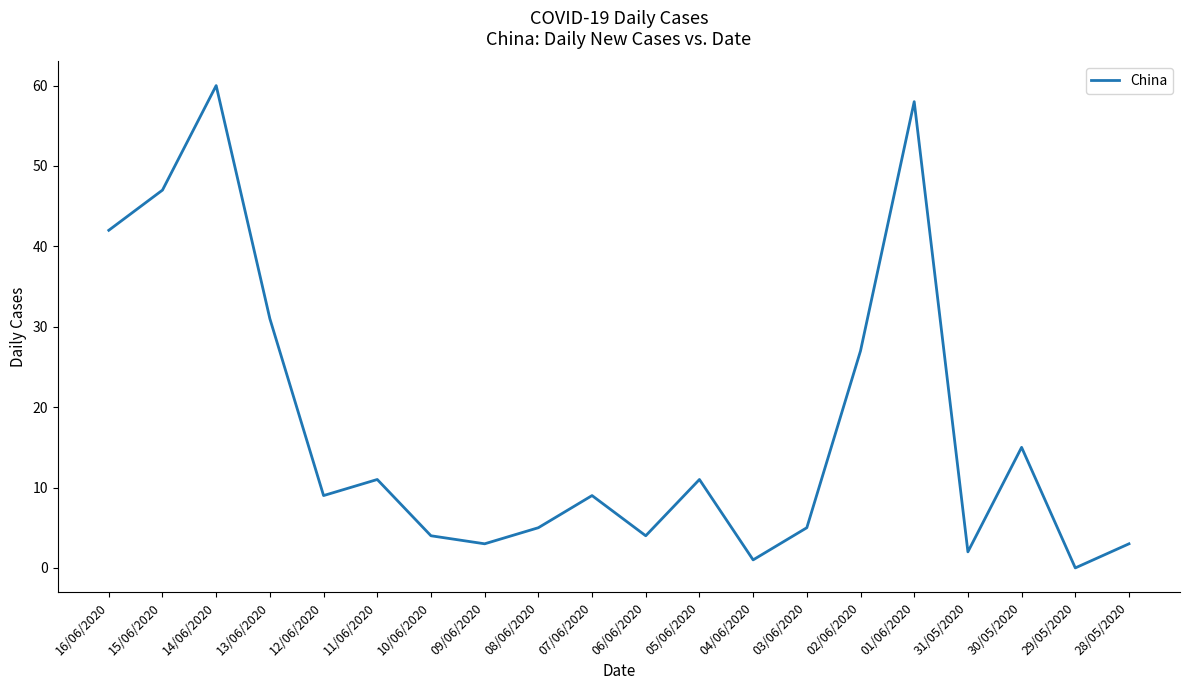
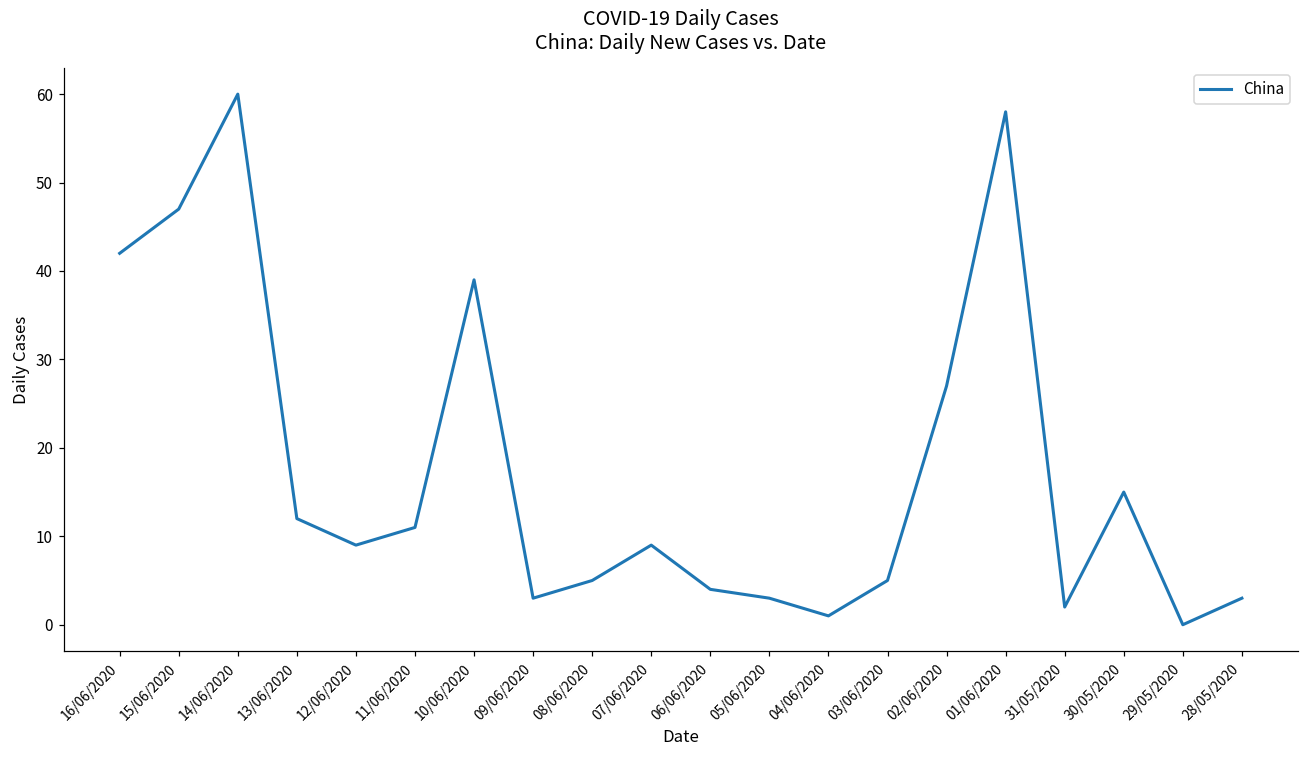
13/06/2020: 31 -> 12
10/06/2020: 4 -> 39
05/06/2020: 11 -> 3
